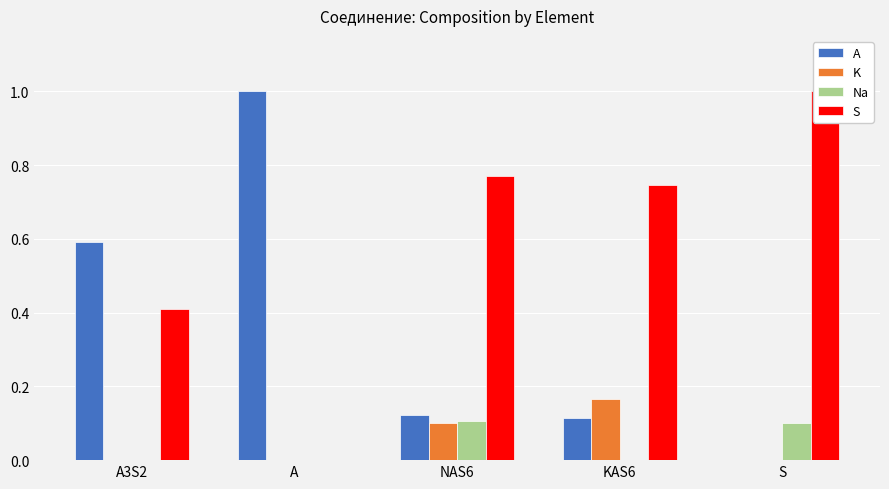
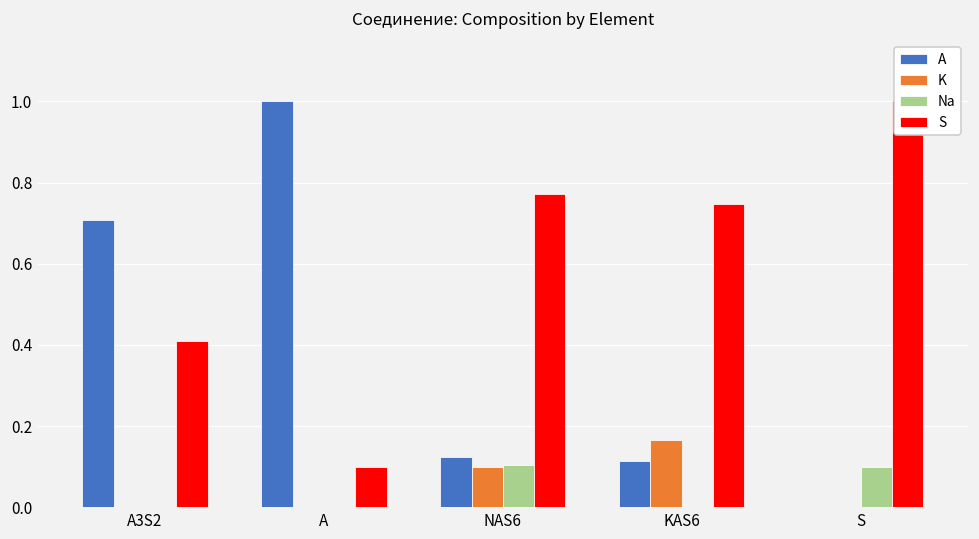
A, A3S2: 0.59 -> 0.71
S, A: 0.0 -> 0.1
